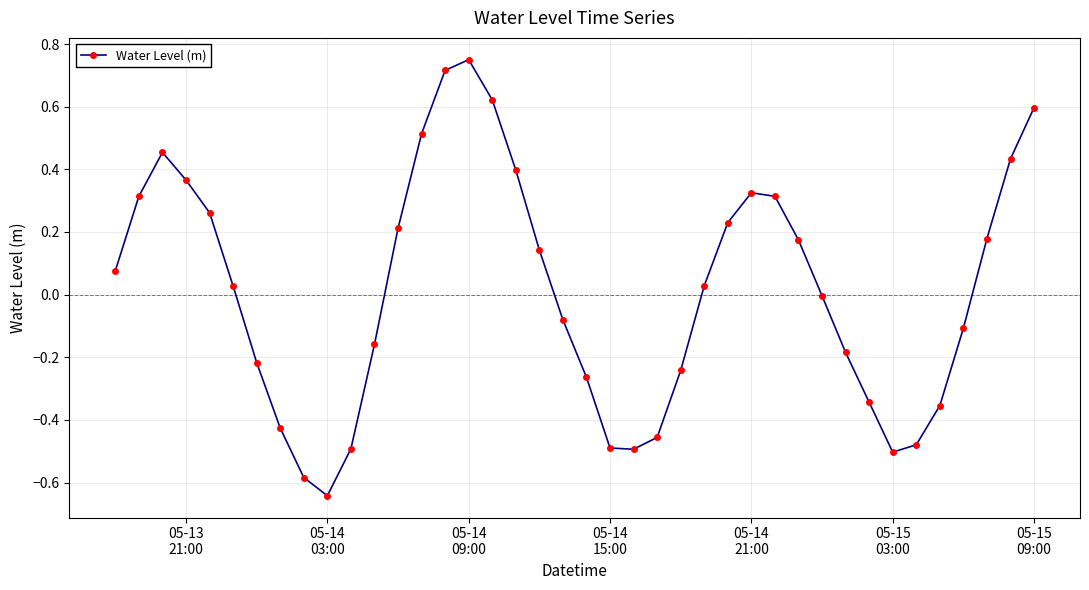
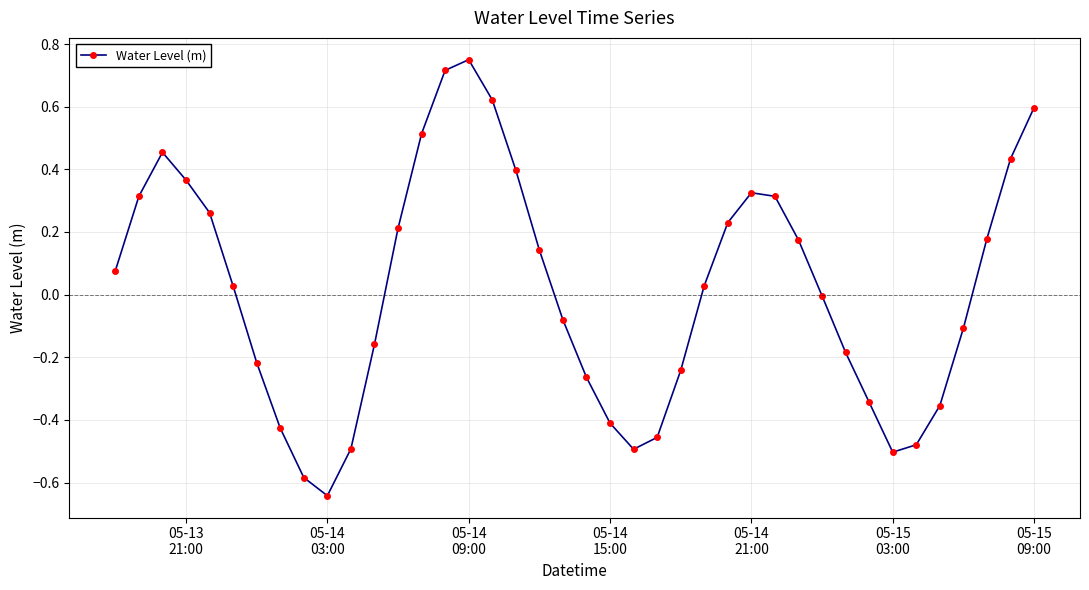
05-14 15:00: -0.49 -> -0.41
